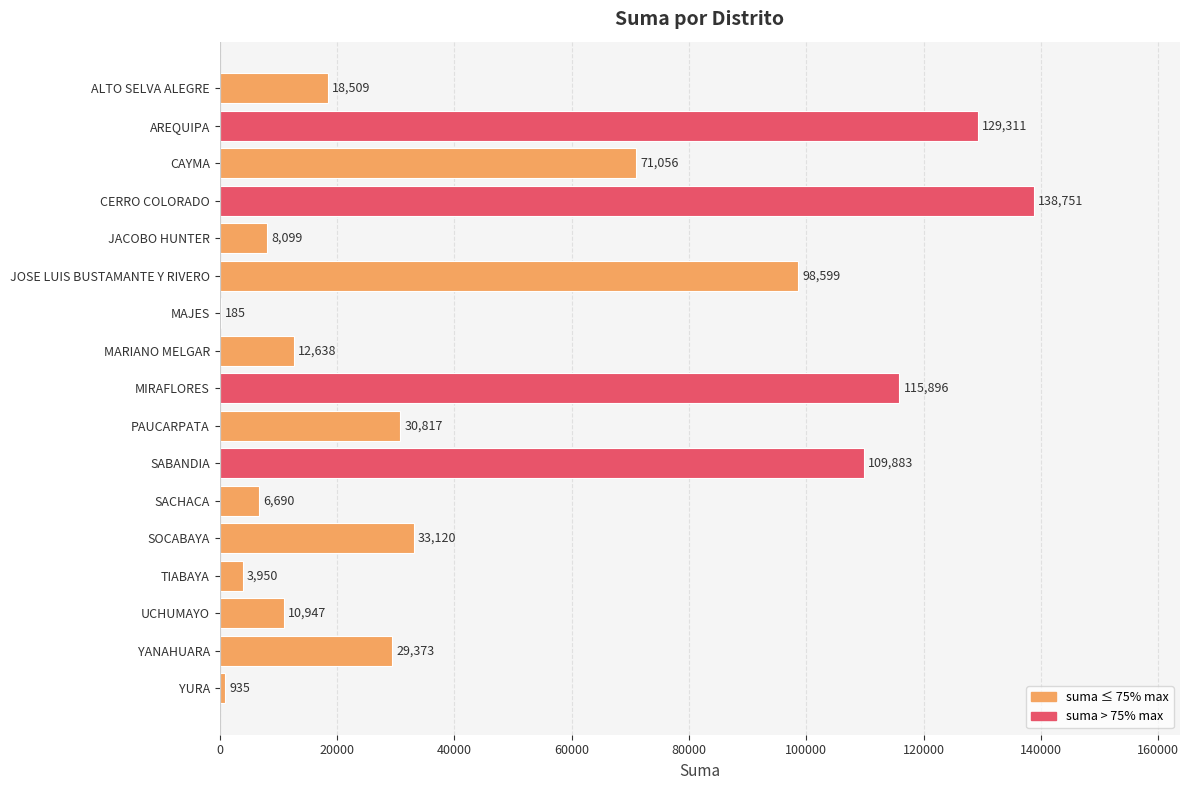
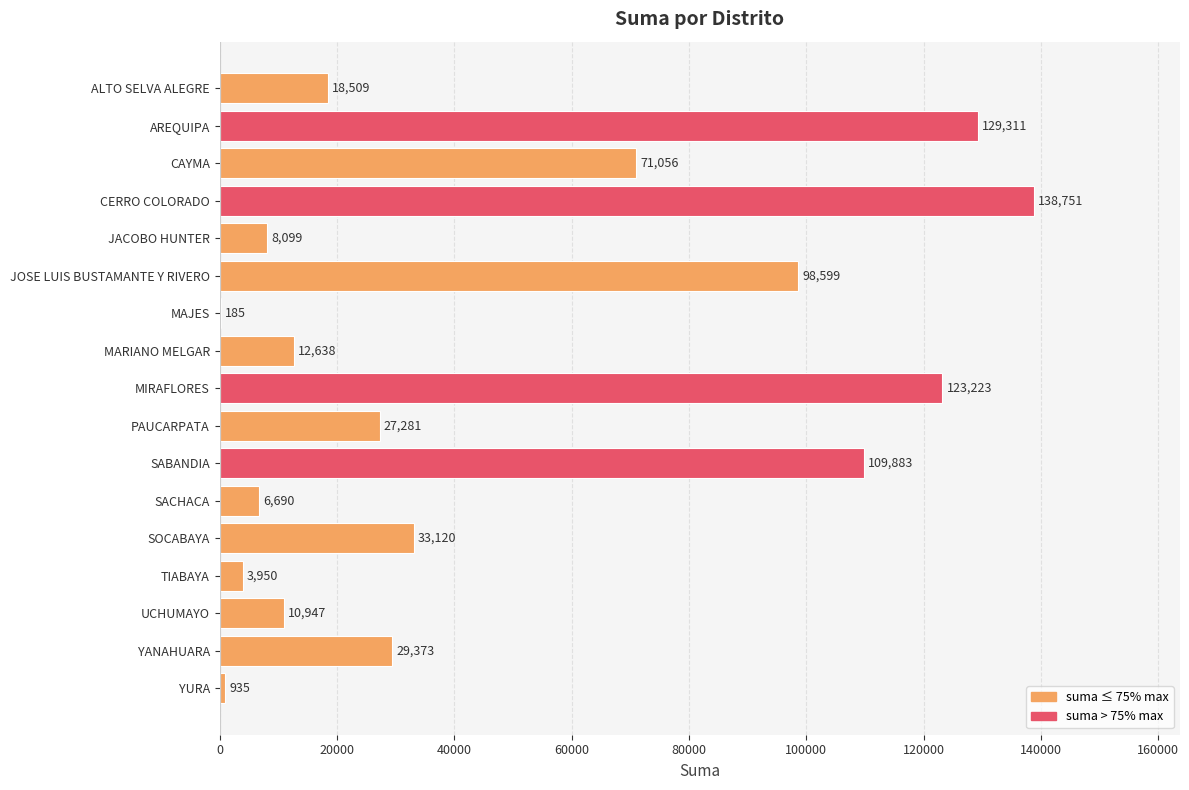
MIRAFLORES: 115,896 -> 123,223
PAUCARPATA: 30,817 -> 27,281
